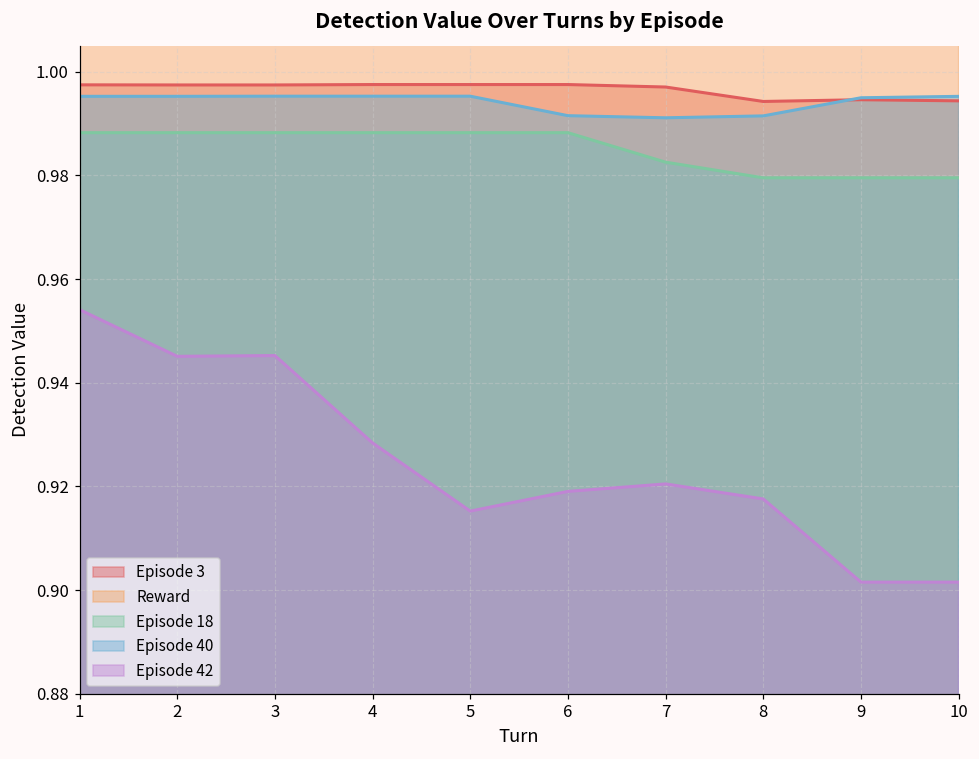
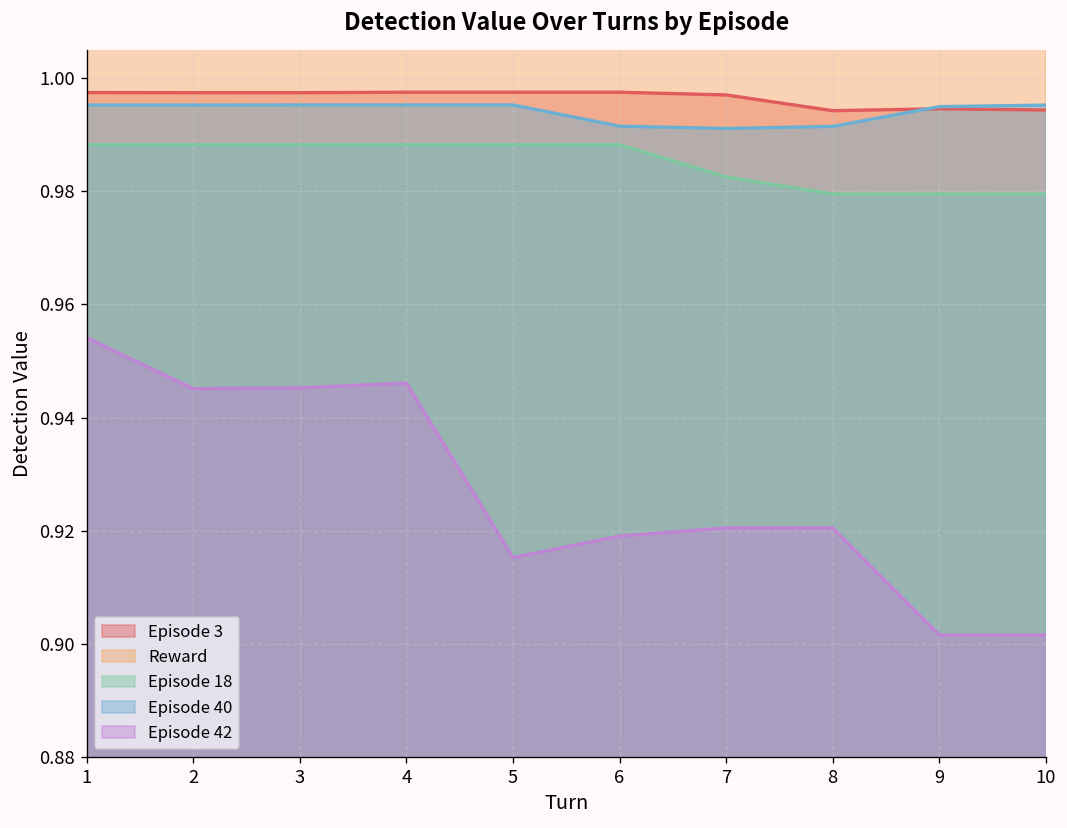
Episode 42, 4: 0.928 -> 0.946
Episode 42, 8: 0.918 -> 0.920
